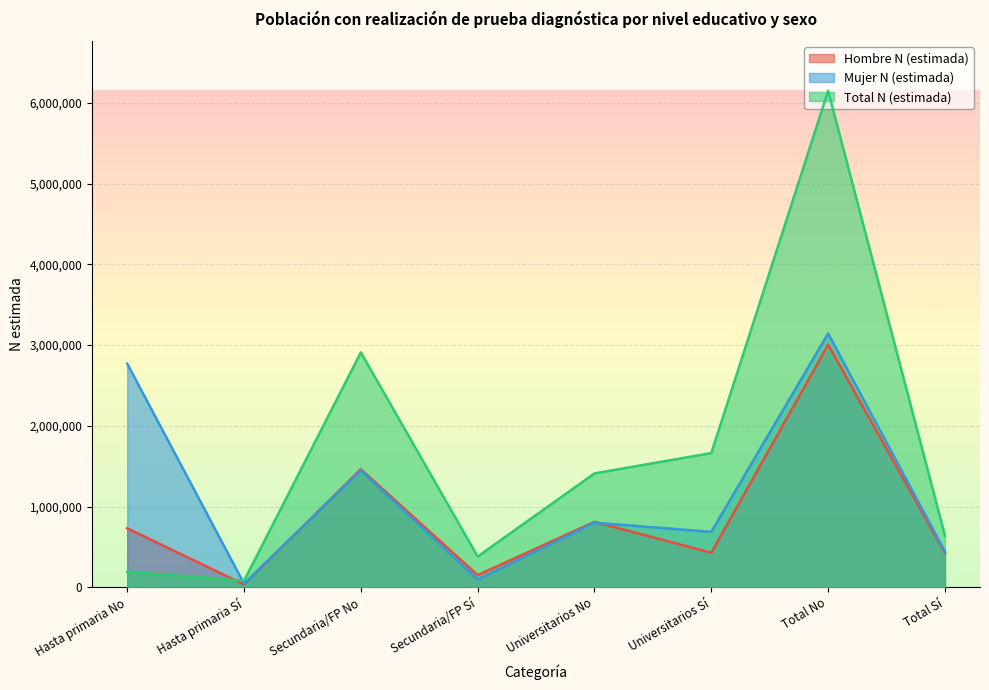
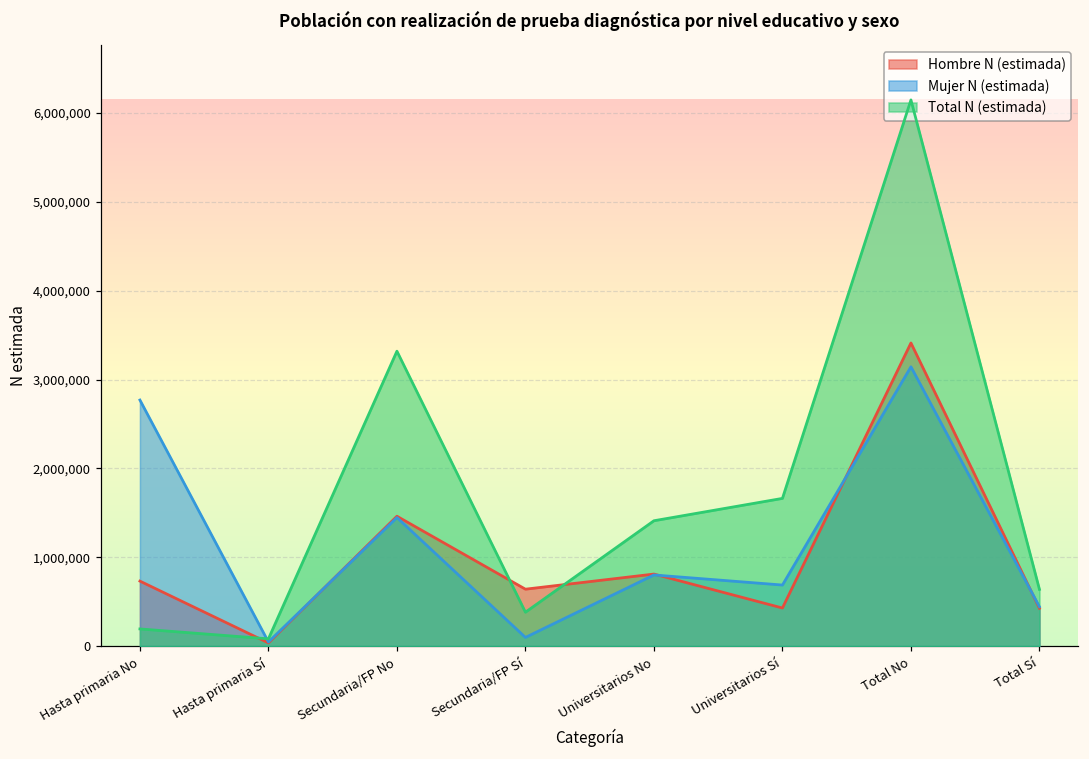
Total N (estimada), Secundaria/FP No: 2,900,000 -> 3,300,000
Hombre N (estimada), Secundaria/FP Sí: 200,000 -> 600,000
Hombre N (estimada), Total No: 3,000,000 -> 3,400,000
